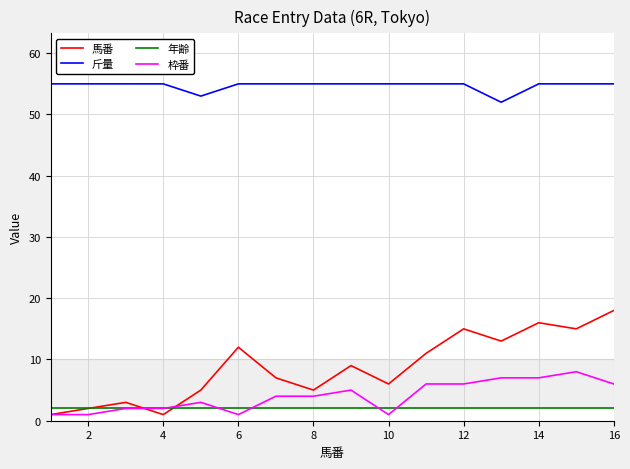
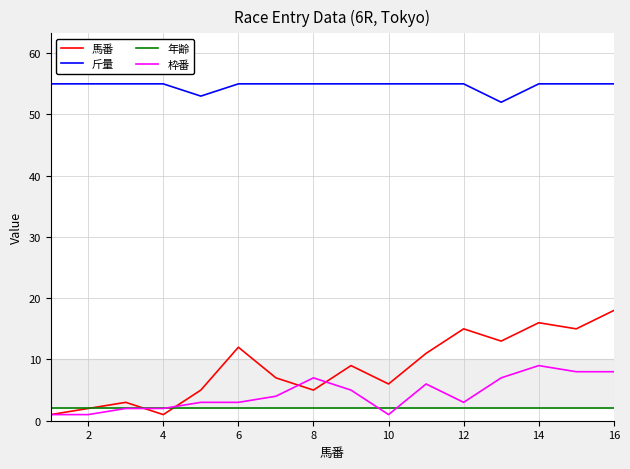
枠番, 6: 1 -> 3
枠番, 8: 4 -> 7
枠番, 12: 6 -> 3
枠番, 14: 7 -> 9
枠番, 16: 6 -> 8
